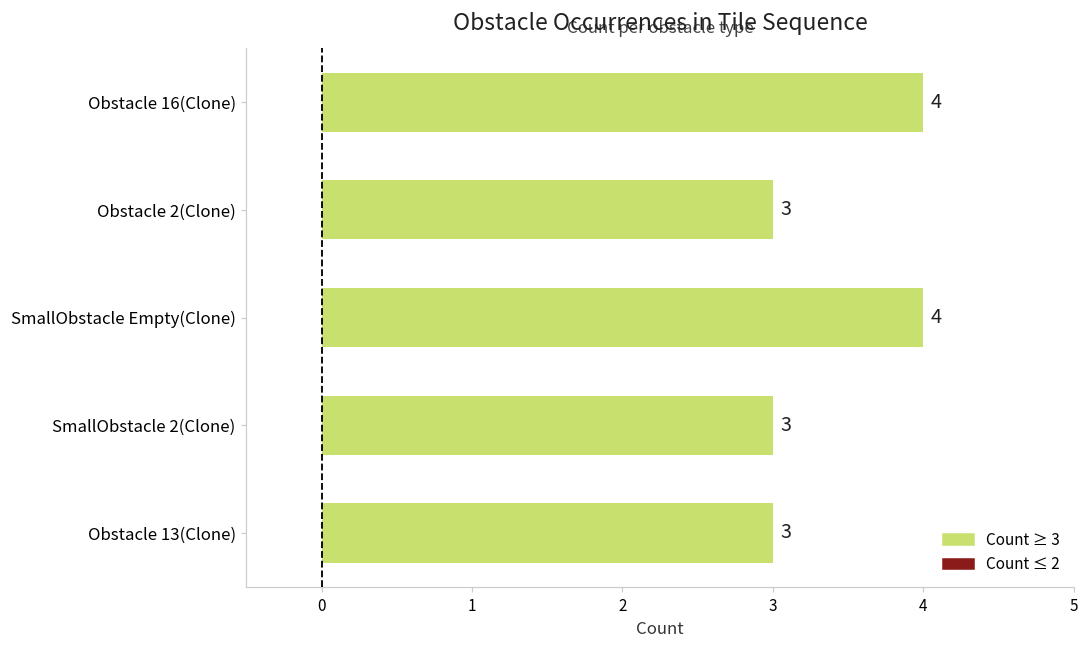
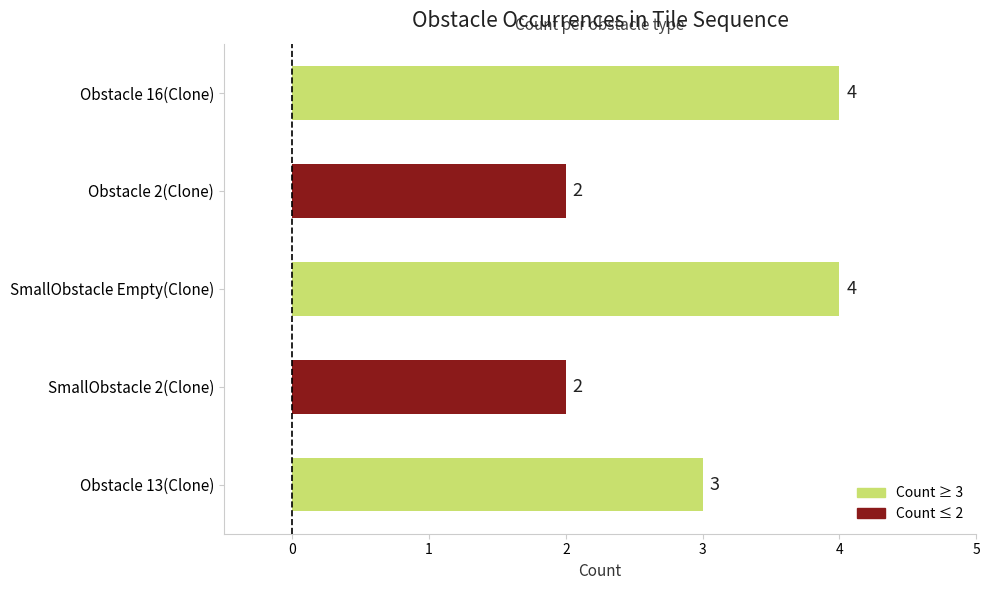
Obstacle 2(Clone): 3 -> 2
SmallObstacle 2(Clone): 3 -> 2
